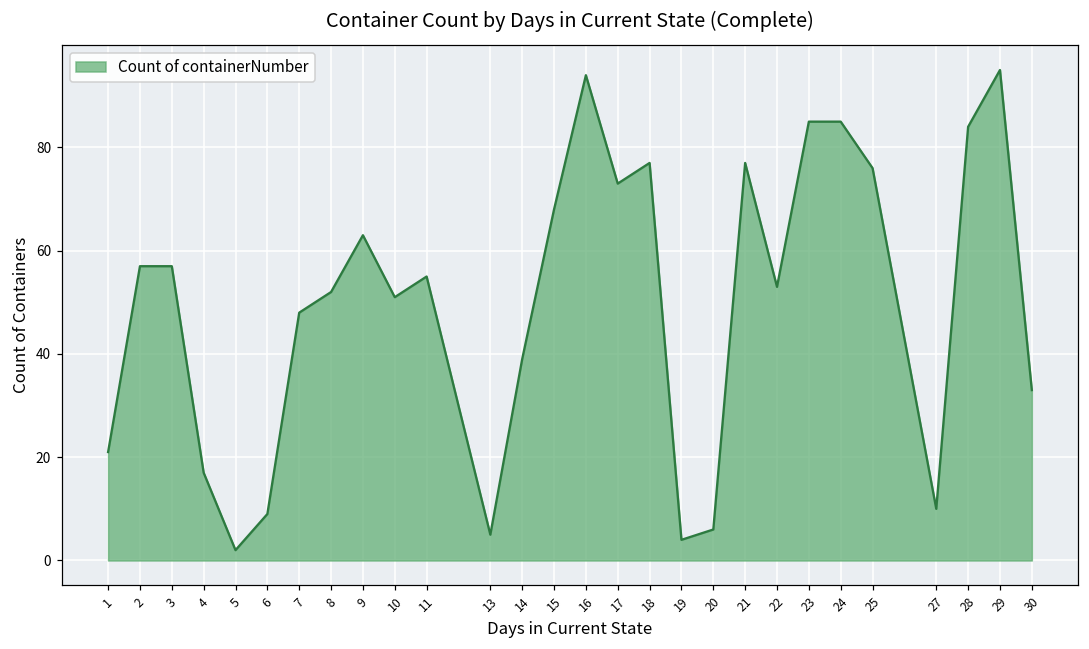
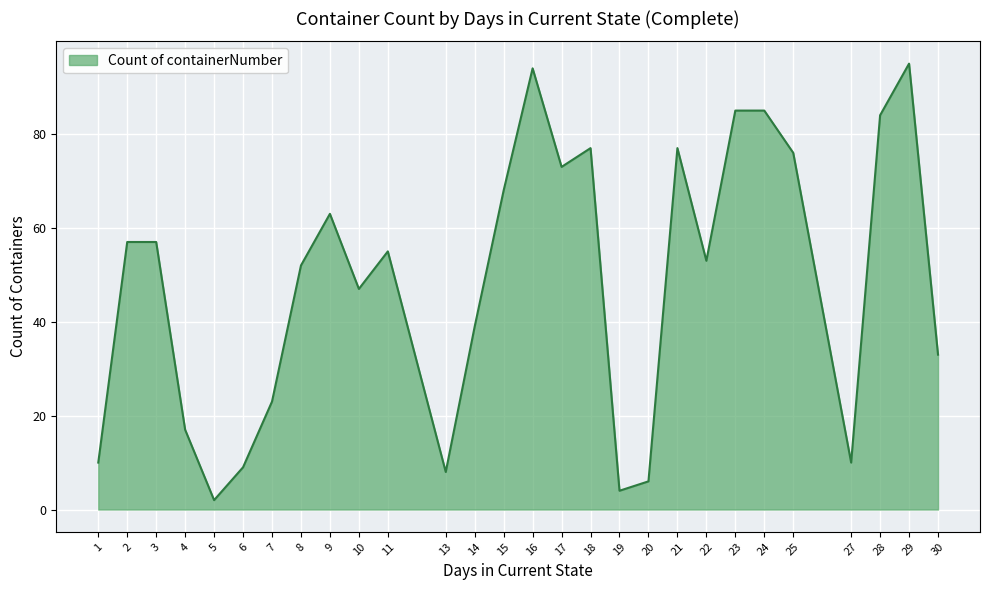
1: 21 -> 10
7: 48 -> 23
10: 51 -> 47
13: 5 -> 8
